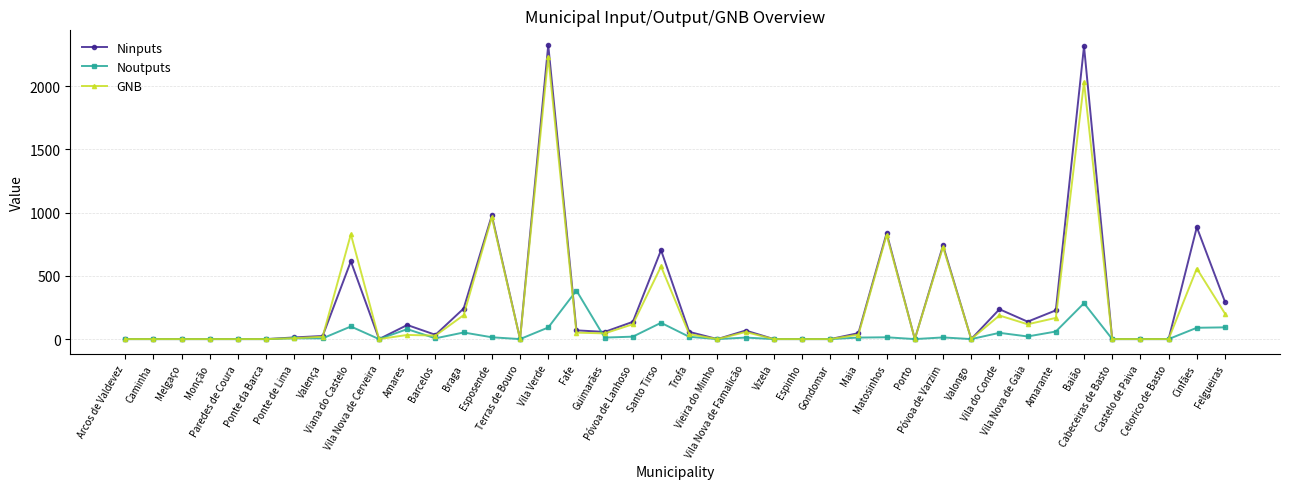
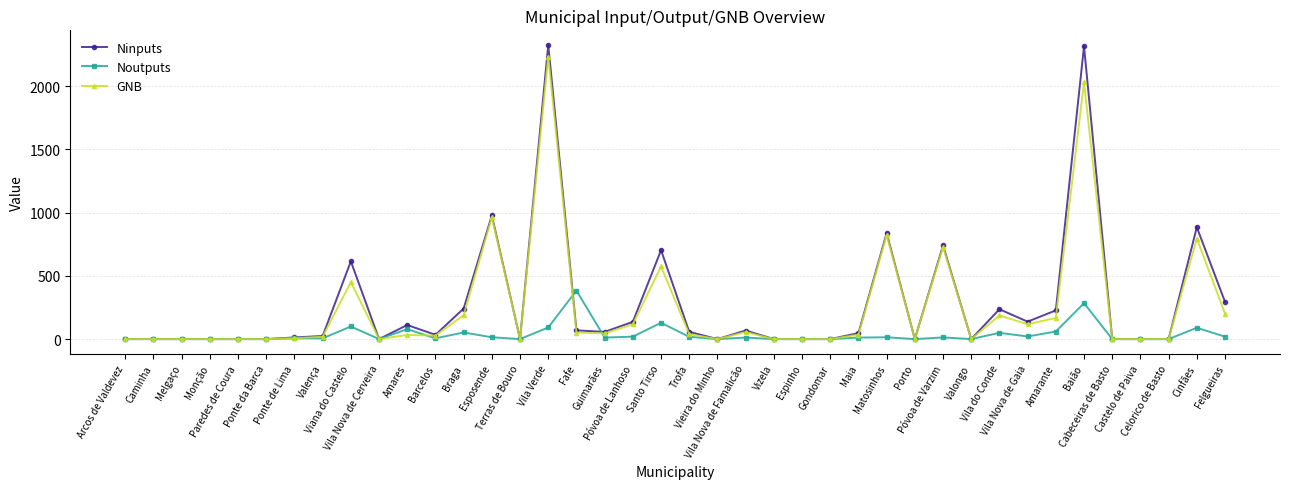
GNB, Viana do Castelo: 830 -> 450
GNB, Cinfães: 560 -> 800
Noutputs, Felgueiras: 90 -> 20
